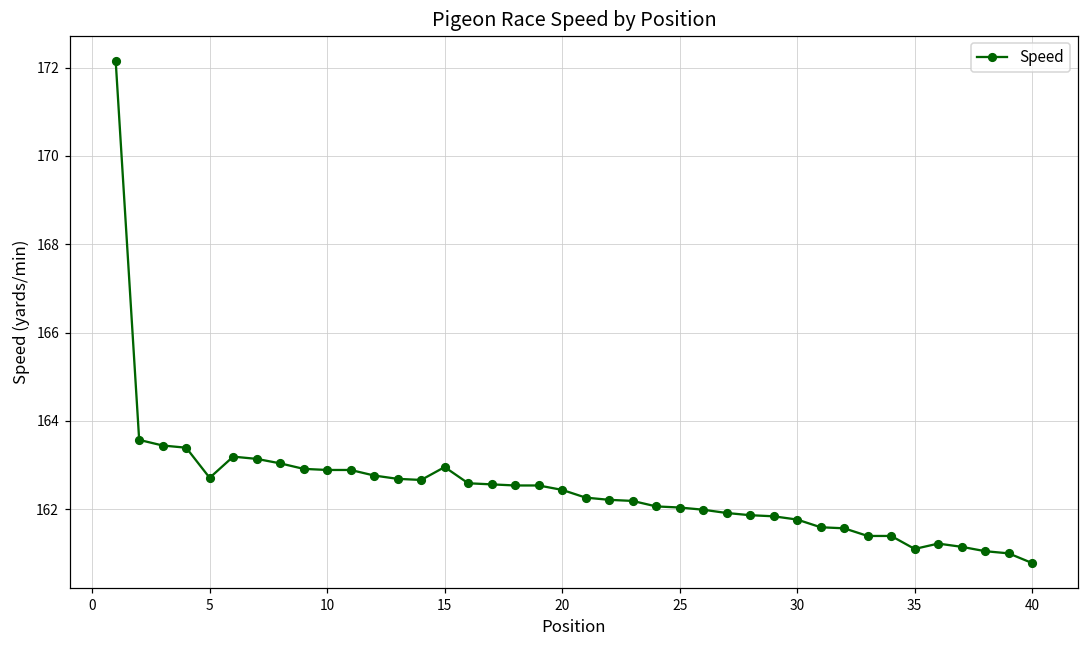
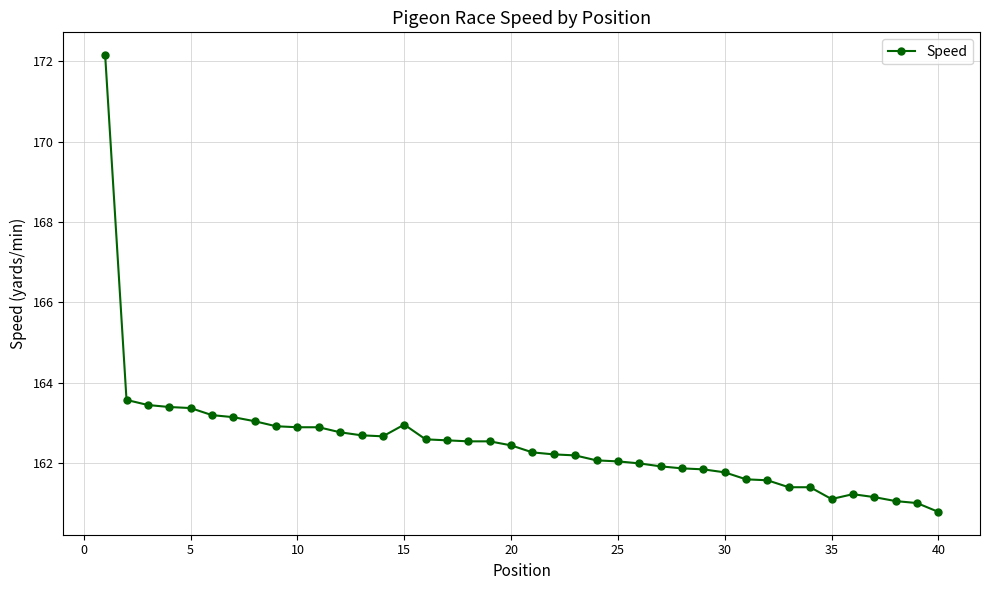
5: 162.7 -> 163.4
